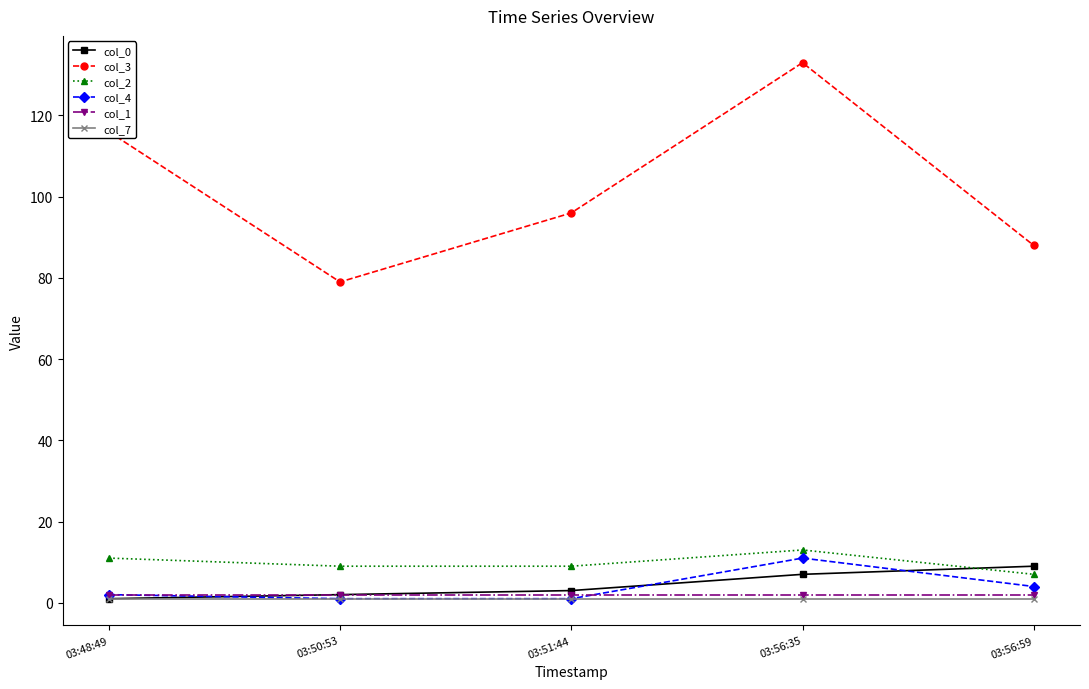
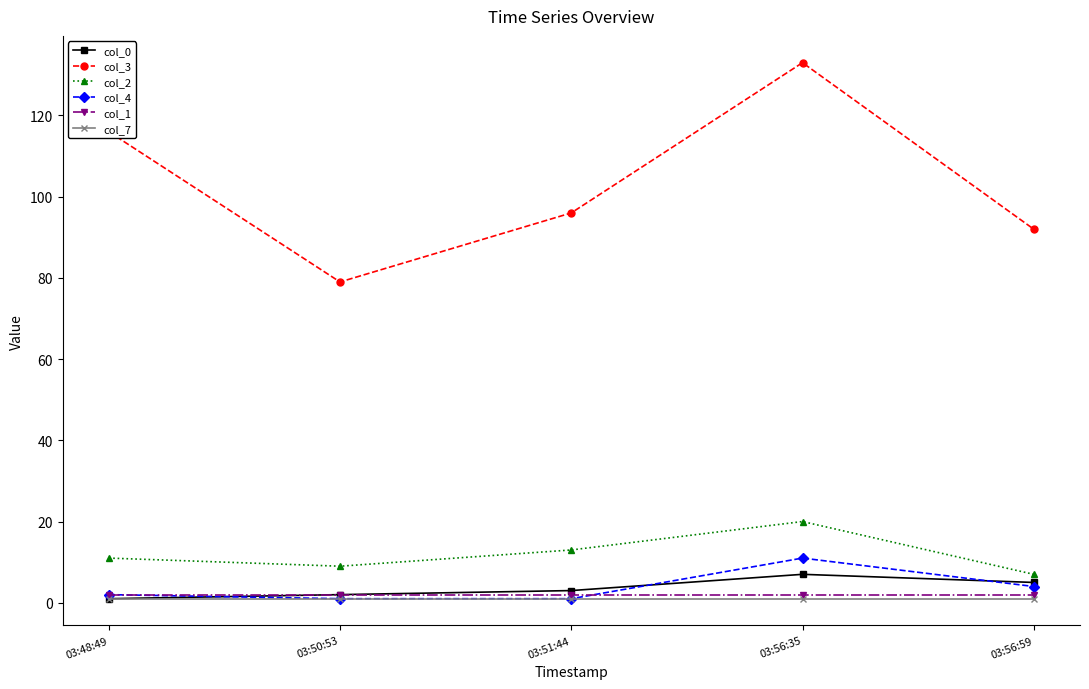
col_2, 03:51:44: 9 -> 13
col_2, 03:56:35: 13 -> 20
col_0, 03:56:59: 9 -> 5
col_3, 03:56:59: 88 -> 92
